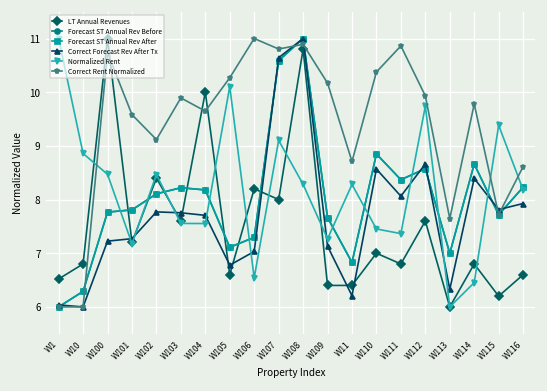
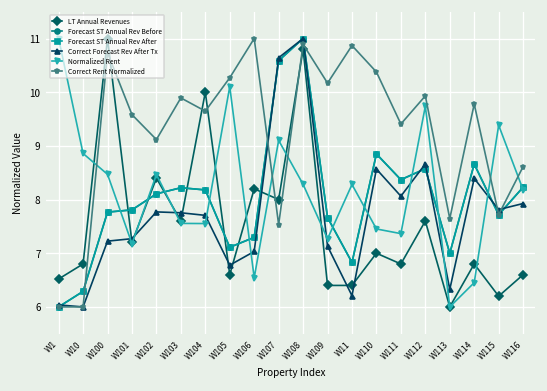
Correct Rent Normalized, W107: 10.8 -> 7.5
Correct Rent Normalized, W11: 8.7 -> 10.9
Correct Rent Normalized, W111: 10.9 -> 9.4
